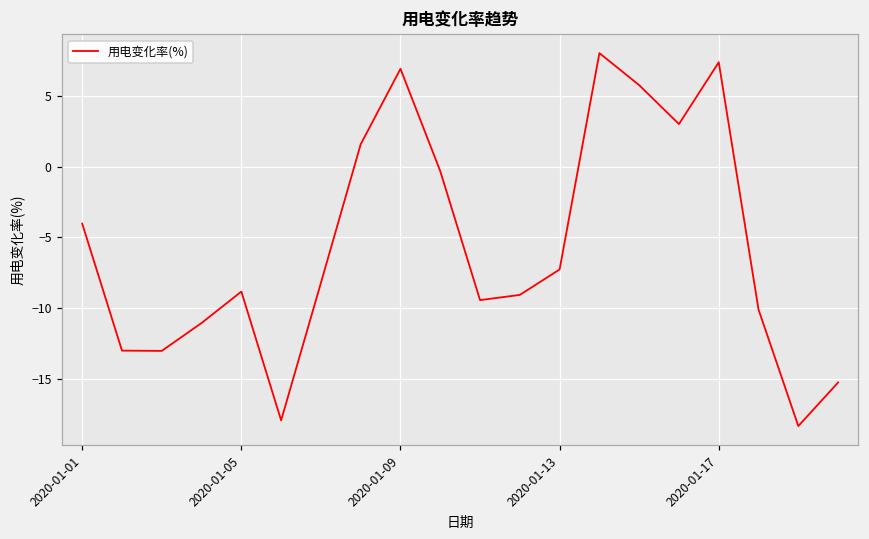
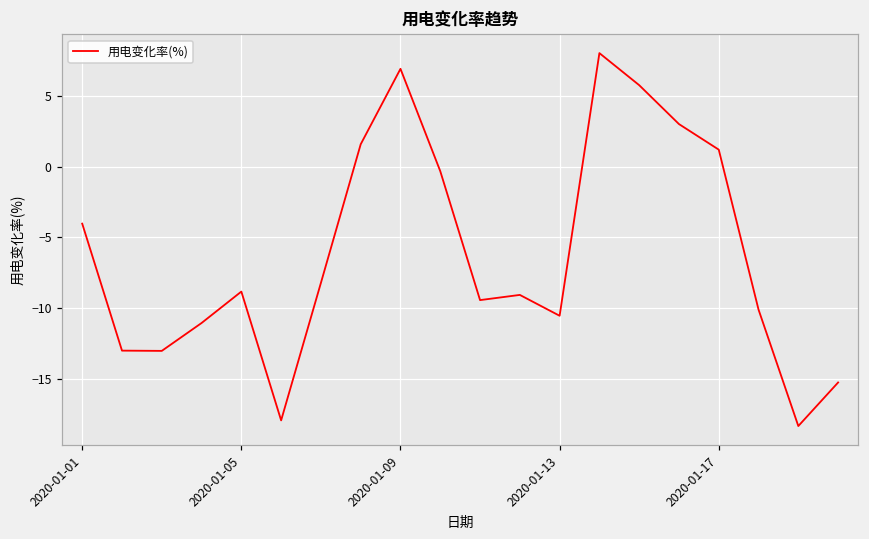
2020-01-13: -7.3 -> -10.5
2020-01-17: 7.4 -> 1.2
